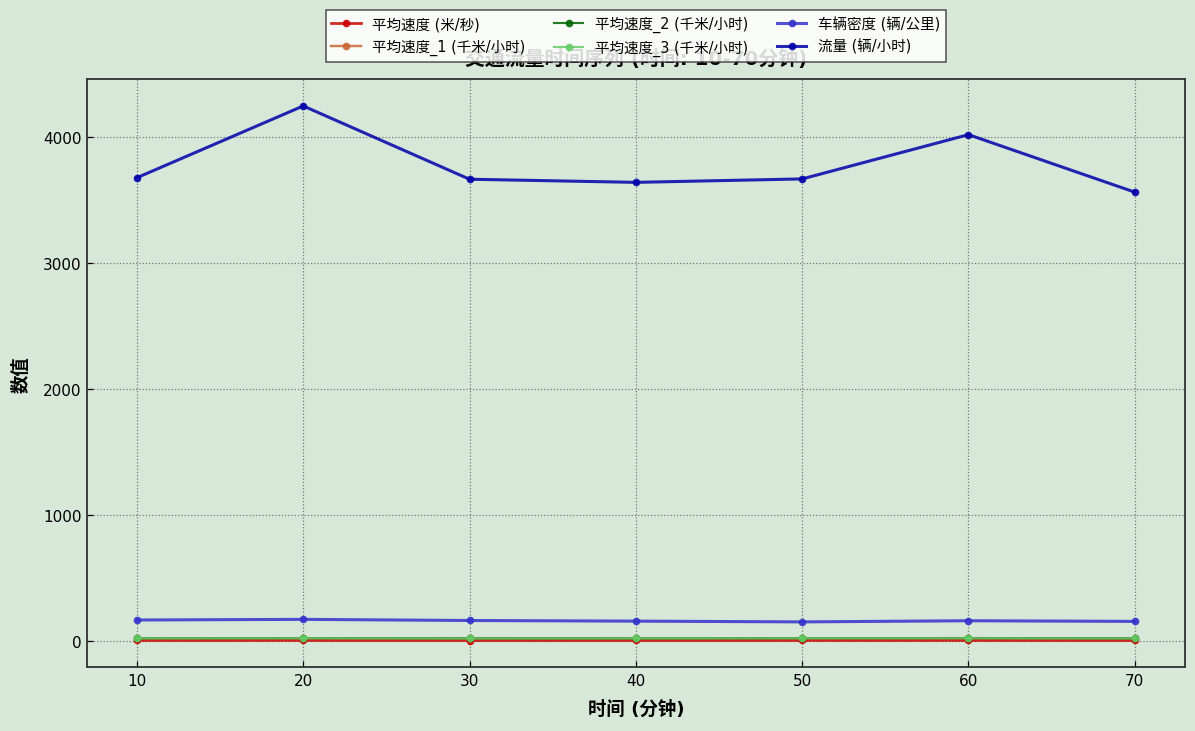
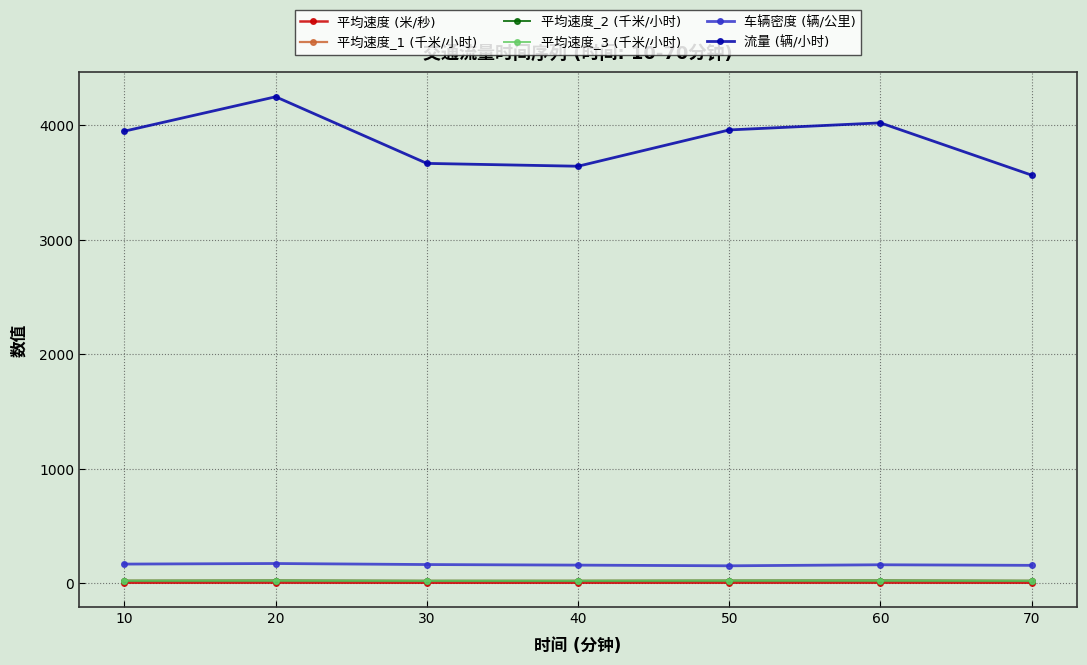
流量 (辆/小时), 10: 3680 -> 3950
流量 (辆/小时), 50: 3670 -> 3960
